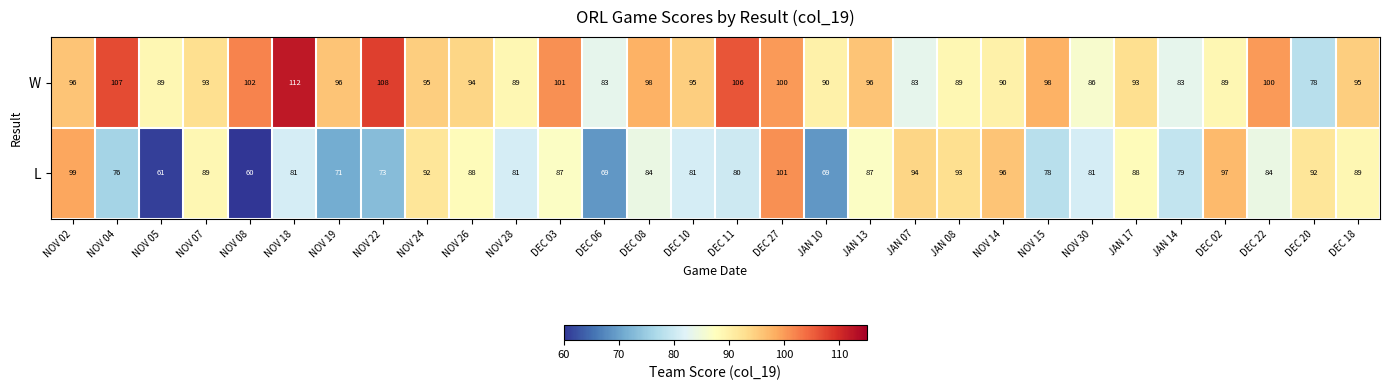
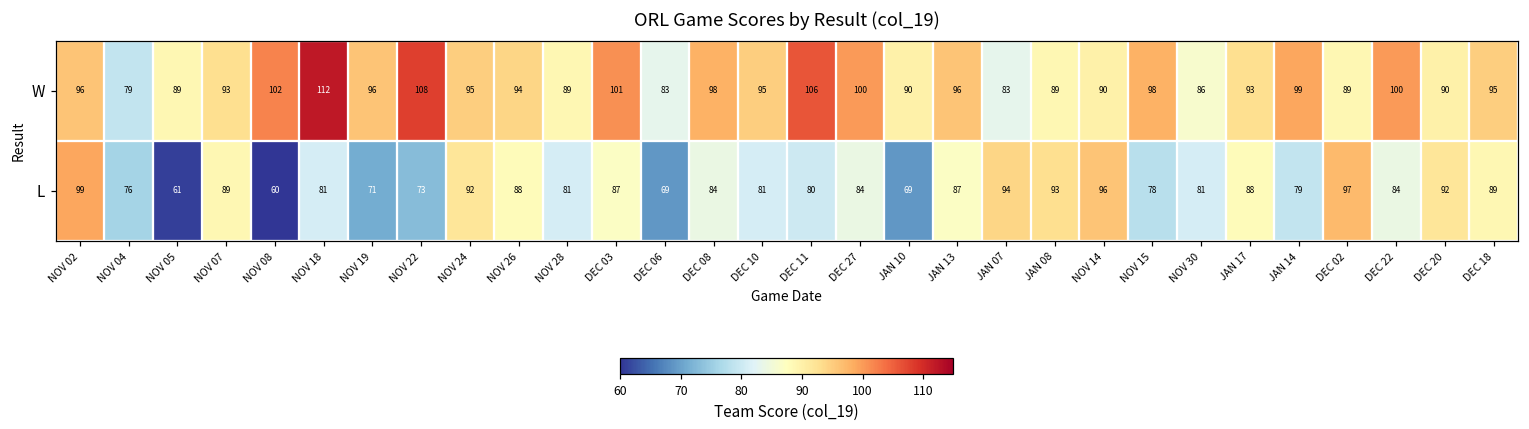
W, NOV 04: 107 -> 79
W, JAN 14: 83 -> 99
W, DEC 20: 78 -> 90
L, DEC 27: 101 -> 84
